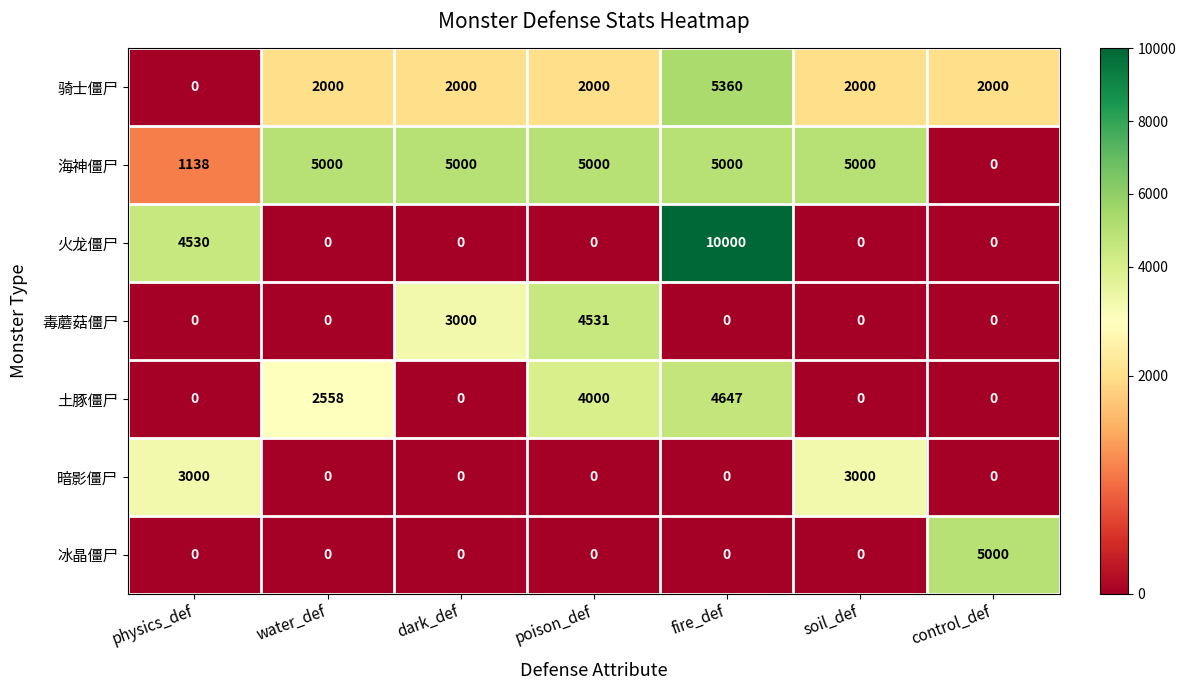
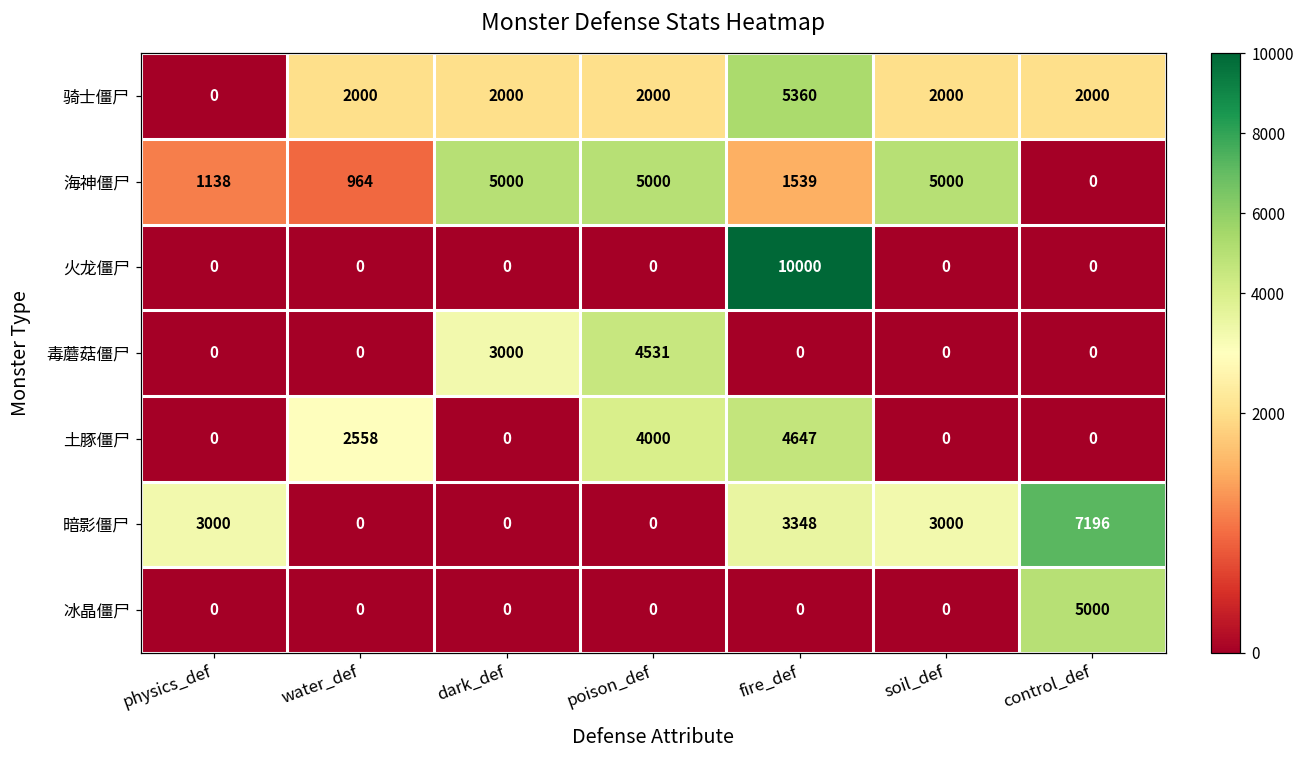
海神僵尸, water_def: 5000 -> 964
海神僵尸, fire_def: 5000 -> 1539
火龙僵尸, physics_def: 4530 -> 0
暗影僵尸, fire_def: 0 -> 3348
暗影僵尸, control_def: 0 -> 7196
